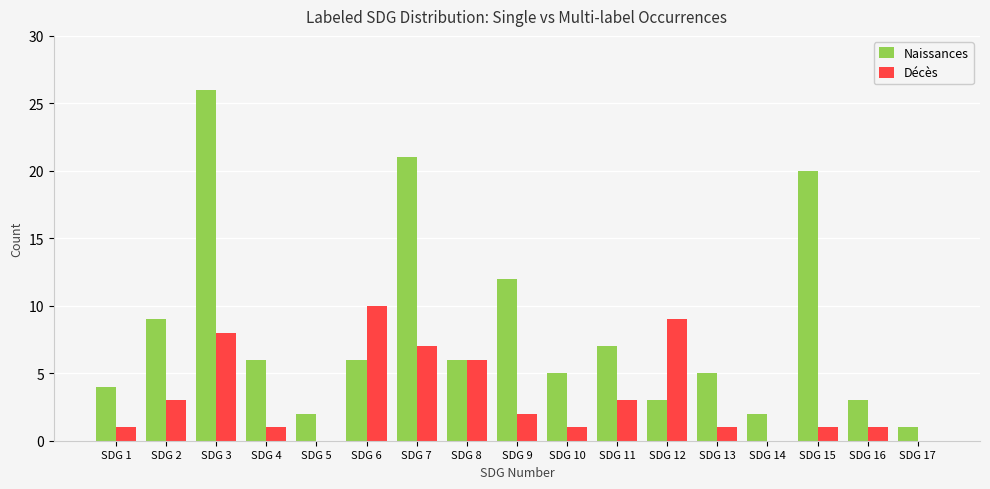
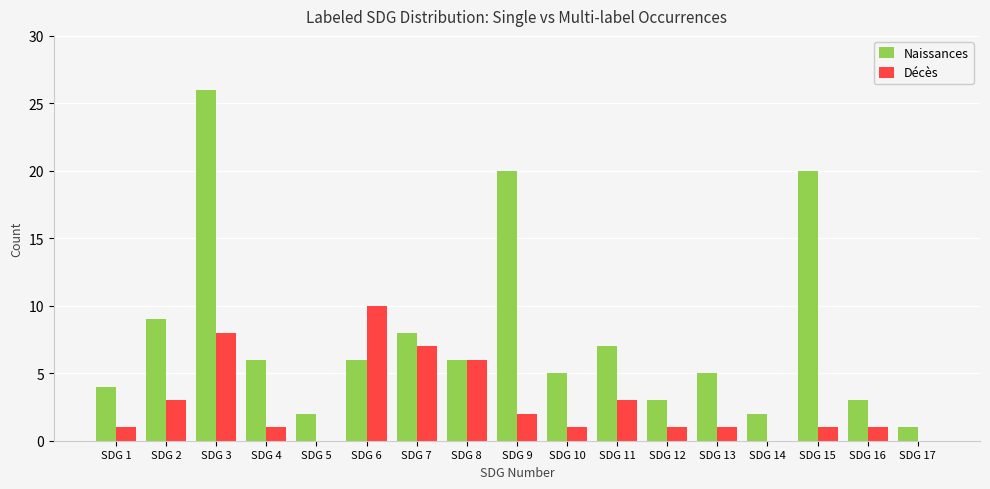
Naissances, SDG 7: 21 -> 8
Naissances, SDG 9: 12 -> 20
Décès, SDG 12: 9 -> 1
